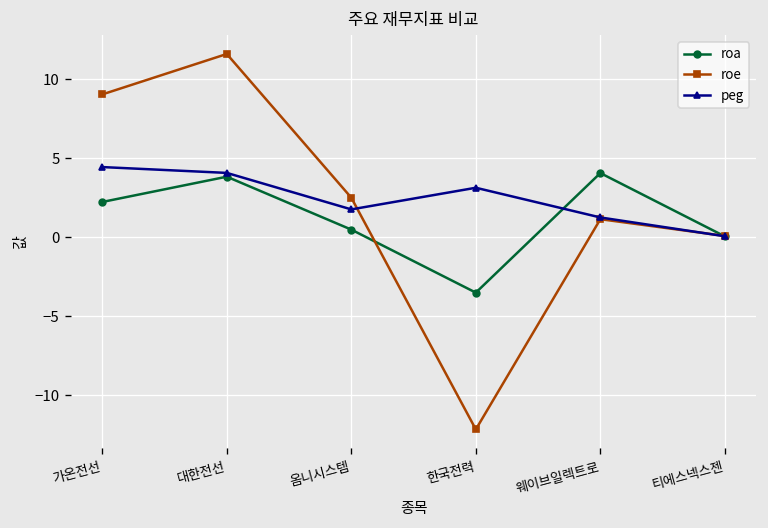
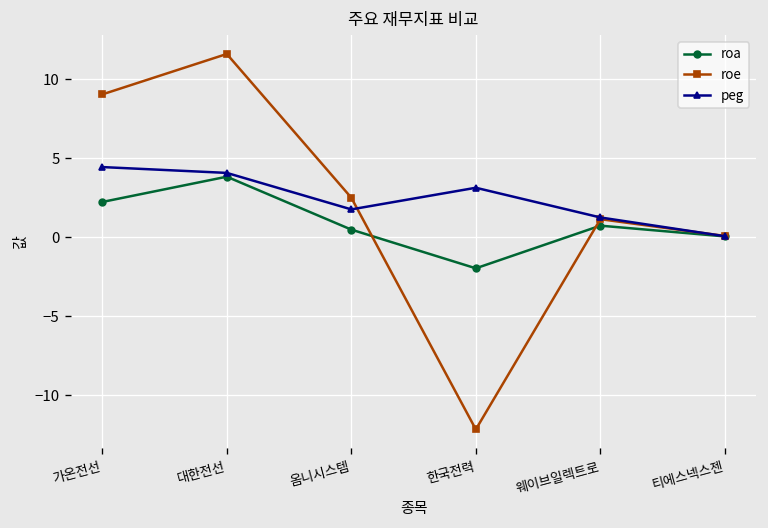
roa, 한국전력: -3.5 -> -2.0
roa, 웨이브일렉트로: 4.1 -> 0.7
